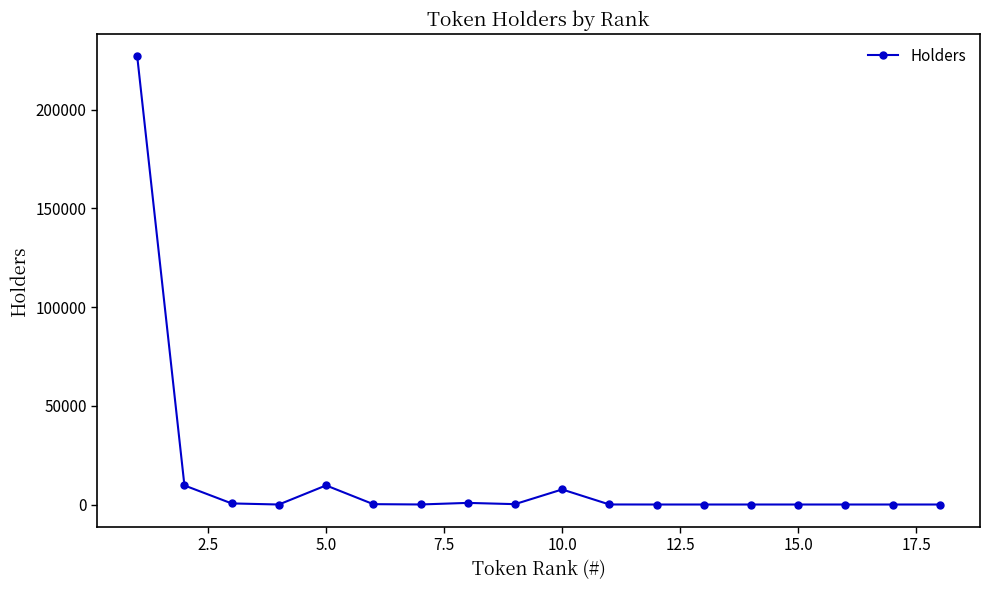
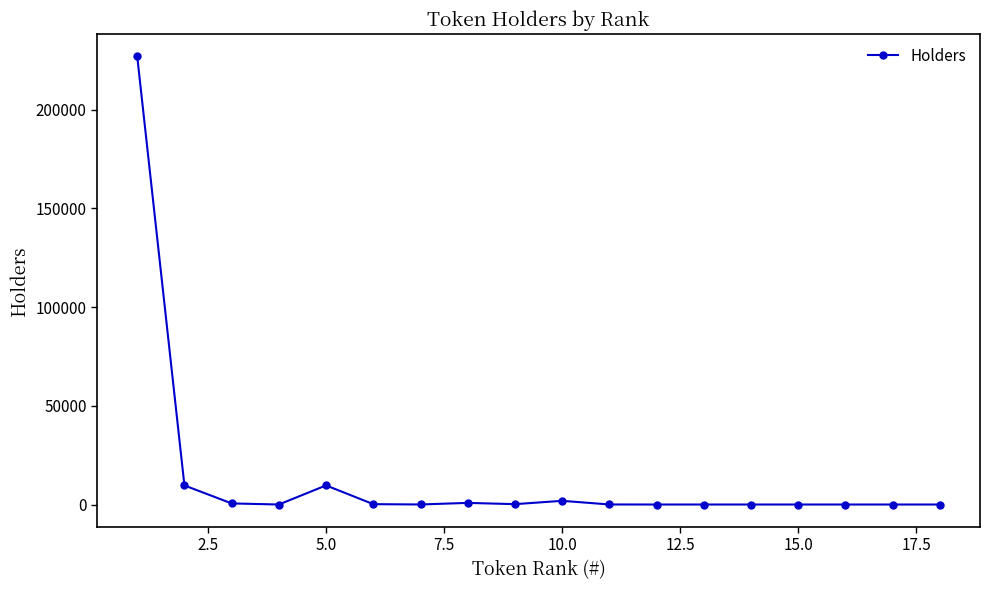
10.0: 8000 -> 2000
